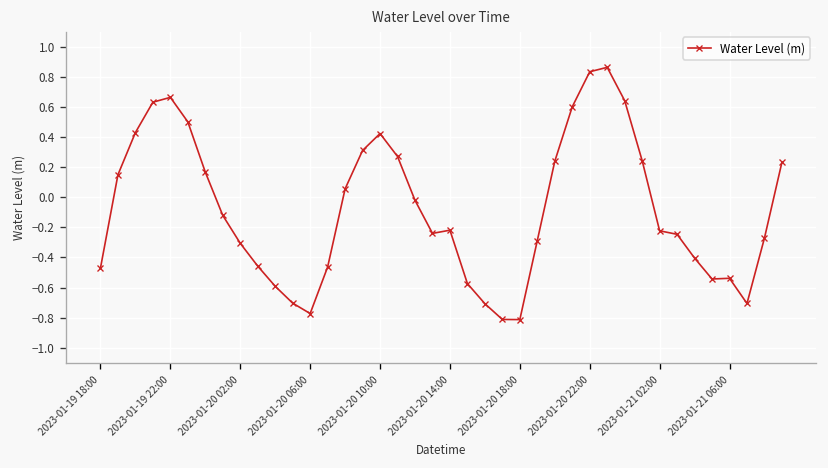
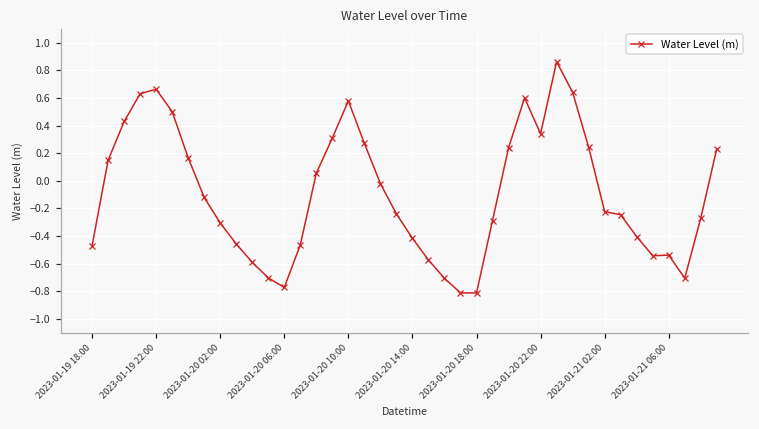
2023-01-20 10:00: 0.42 -> 0.58
2023-01-20 14:00: -0.22 -> -0.42
2023-01-20 22:00: 0.83 -> 0.34
